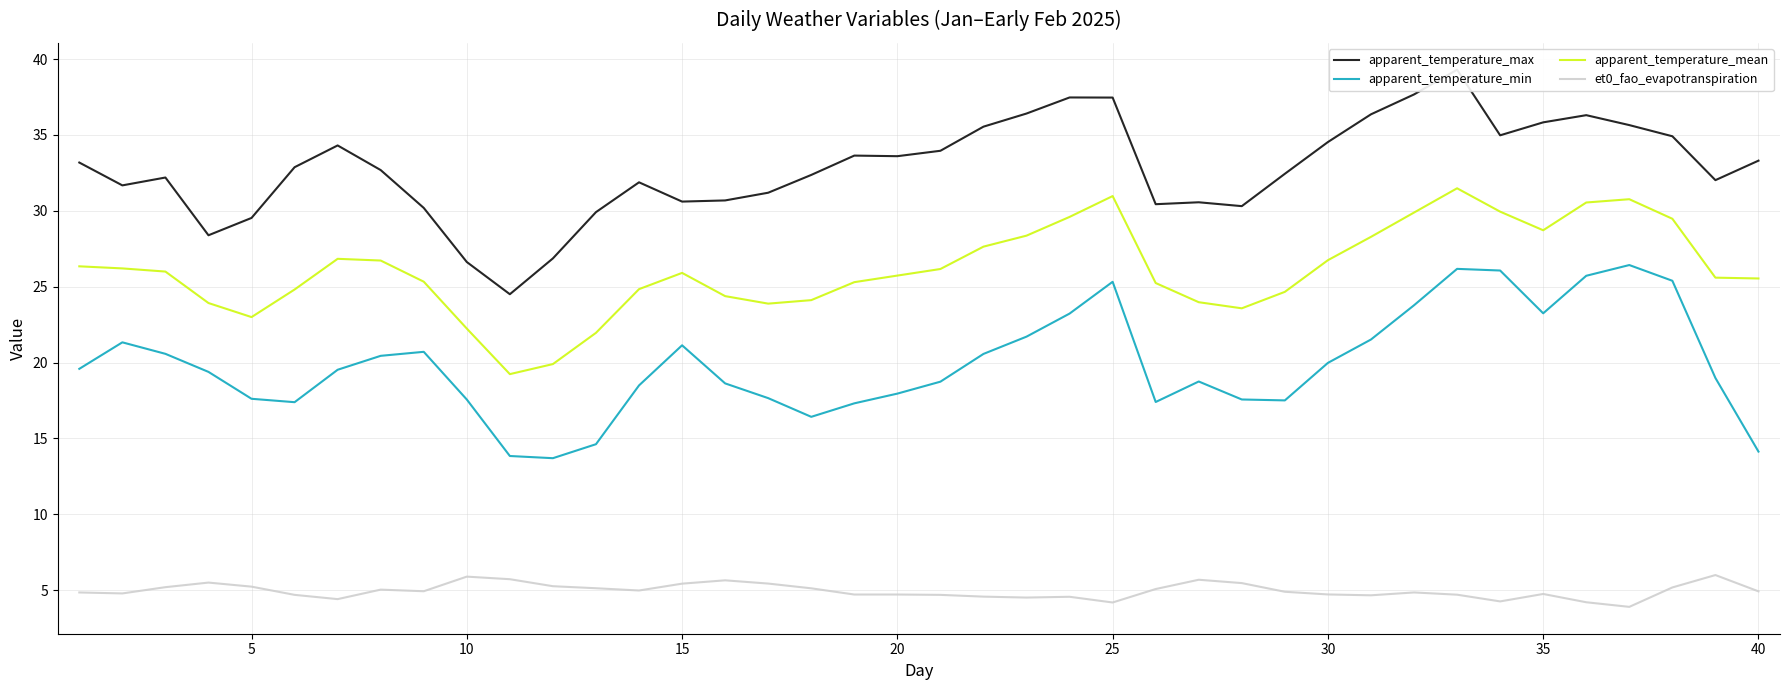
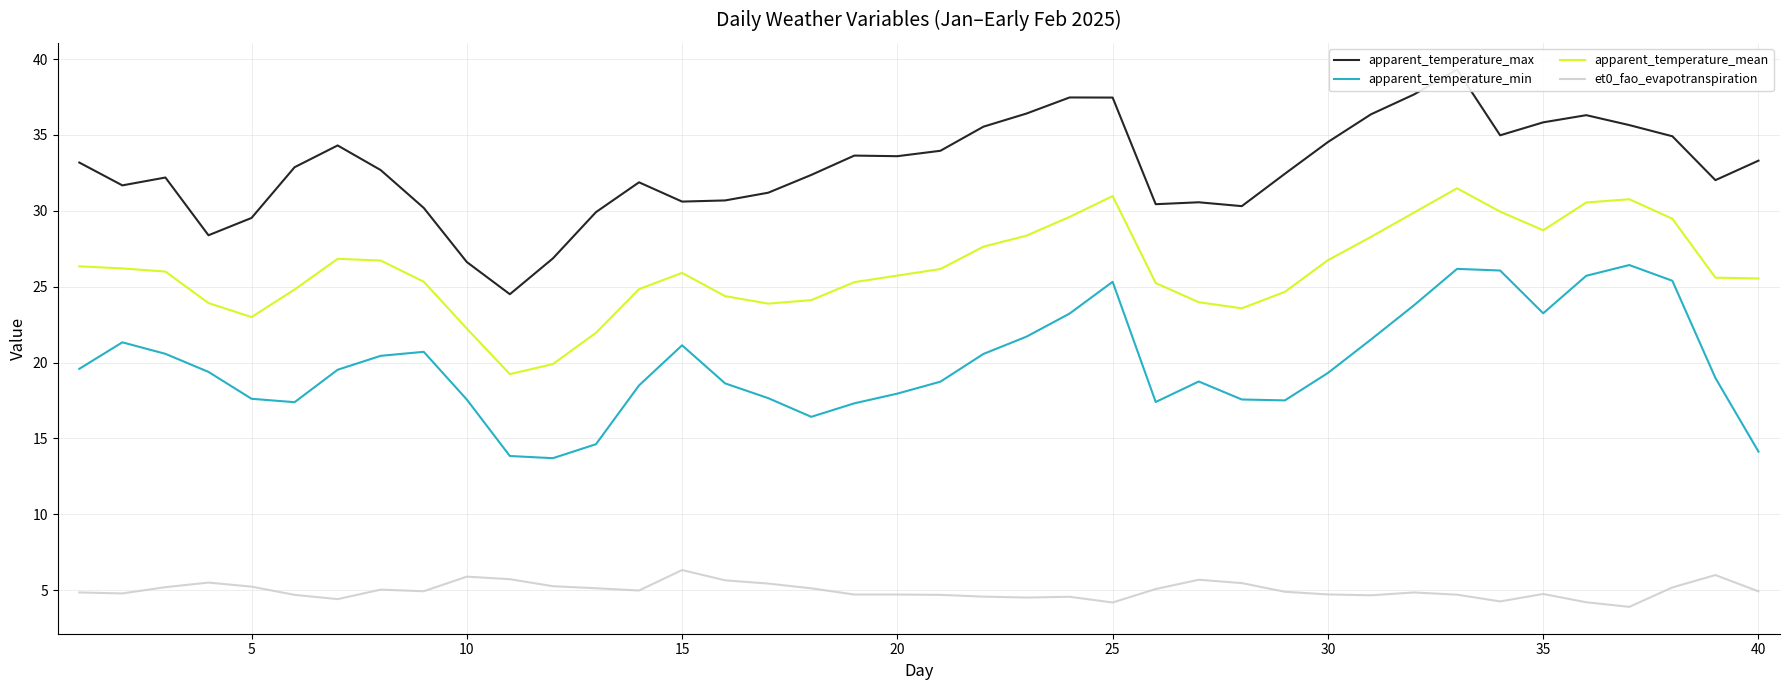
et0_fao_evapotranspiration, 15: 5.4 -> 6.3
apparent_temperature_min, 30: 20.0 -> 19.3
